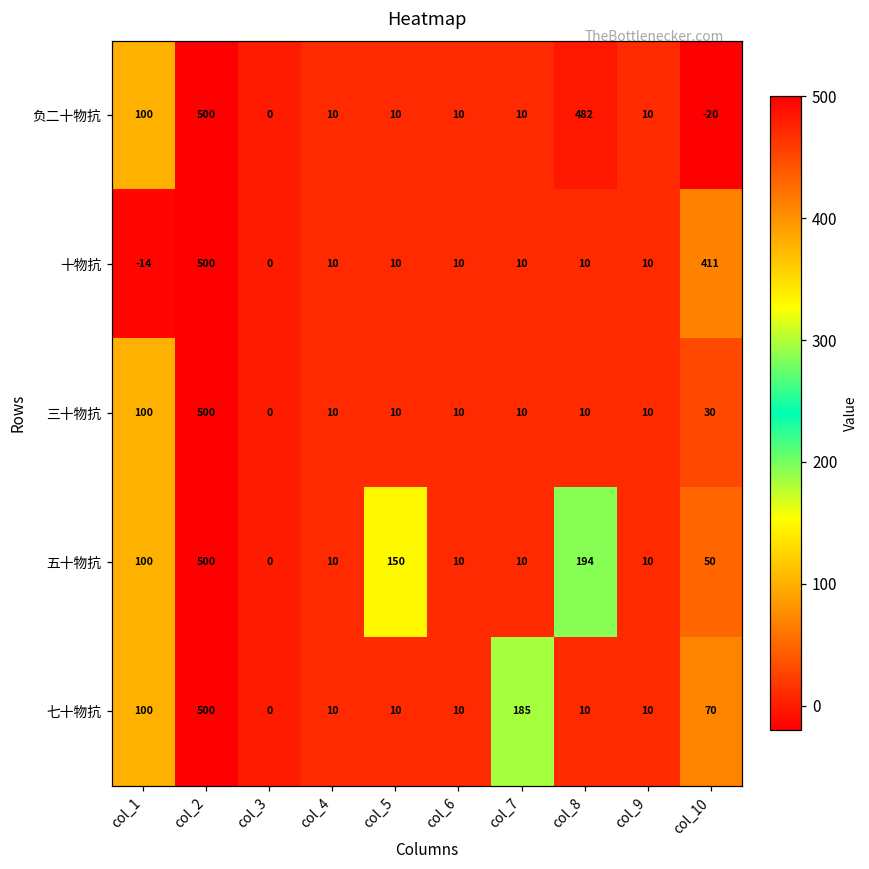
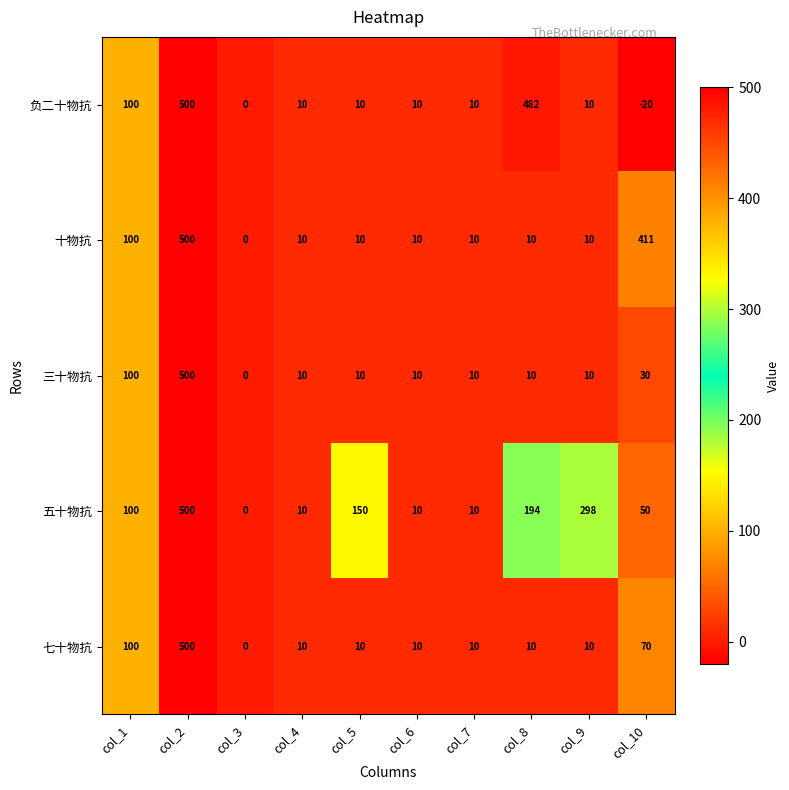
十物抗, col_1: -14 -> 100
五十物抗, col_9: 10 -> 298
七十物抗, col_7: 185 -> 10
